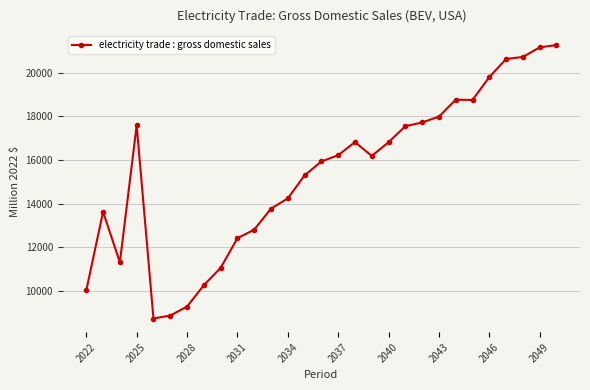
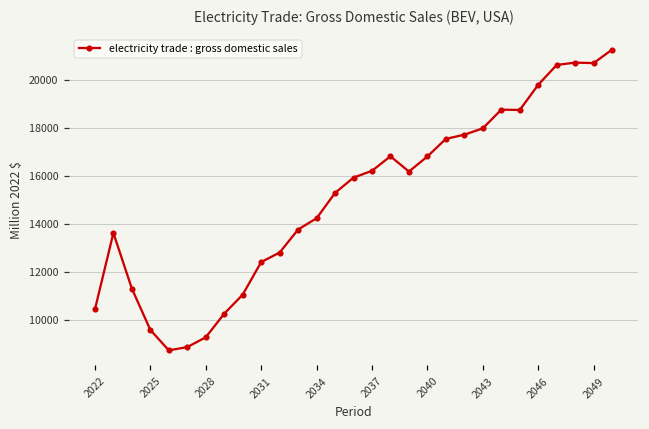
2022: 10000 -> 10400
2025: 17600 -> 9600
2049: 21200 -> 20700
